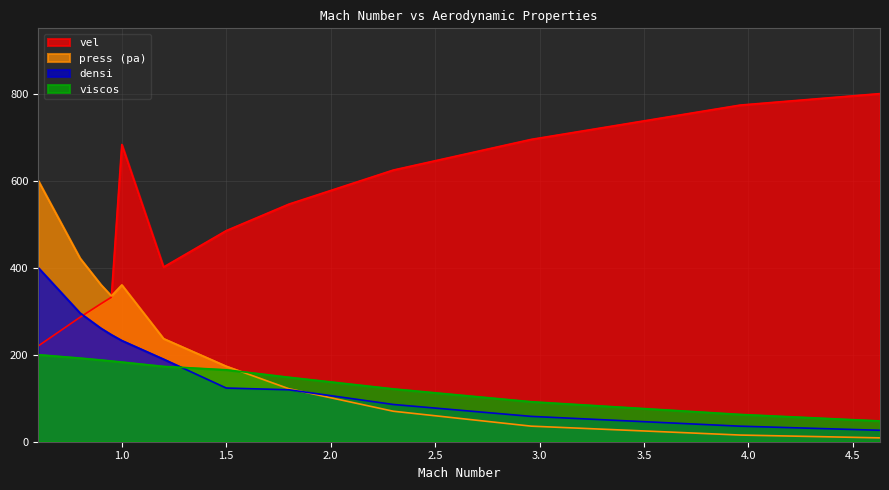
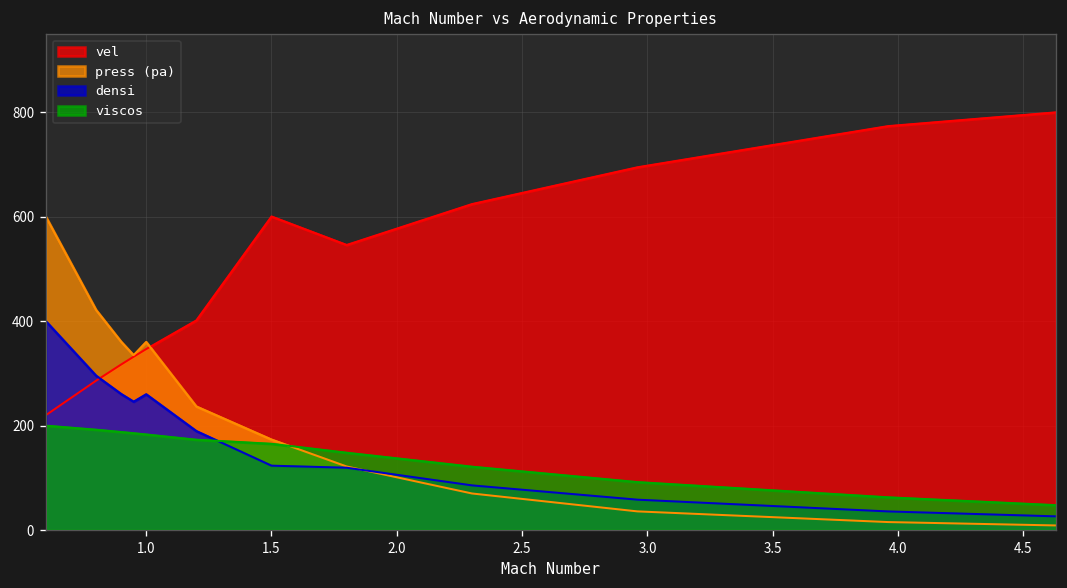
vel, 1.0: 680 -> 350
densi, 1.0: 230 -> 260
vel, 1.5: 490 -> 600
